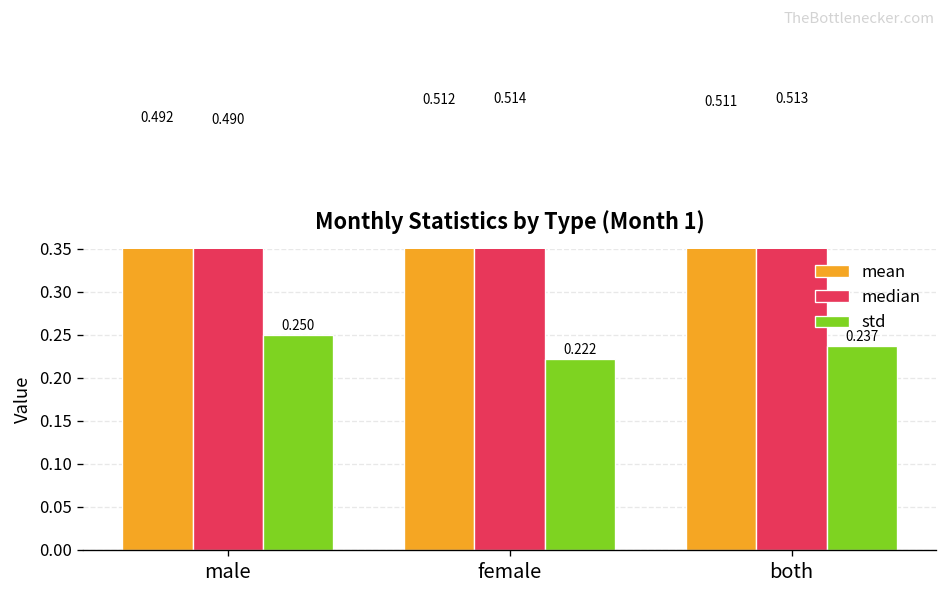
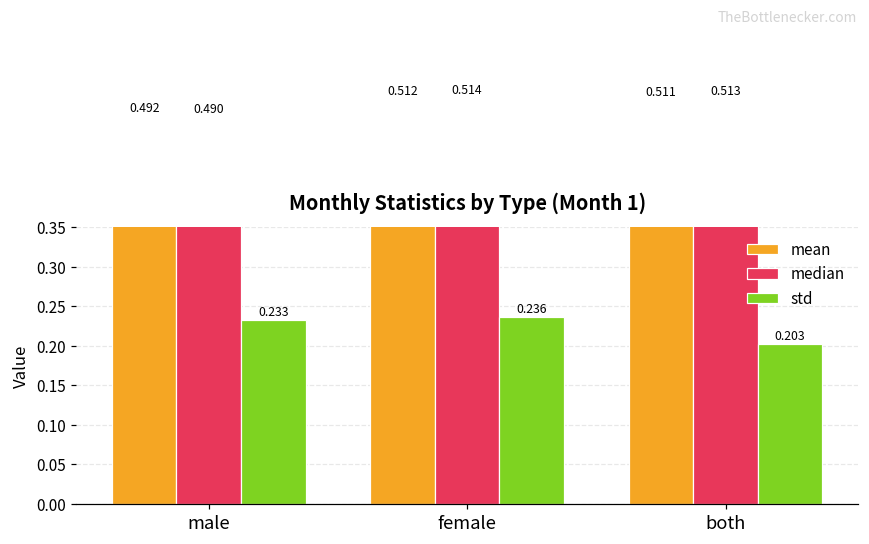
std, male: 0.250 -> 0.233
std, female: 0.222 -> 0.236
std, both: 0.237 -> 0.203
